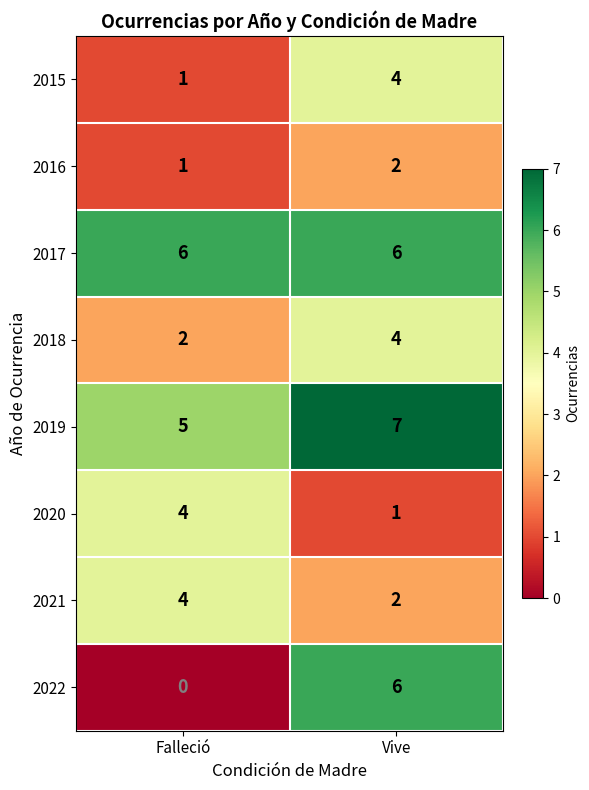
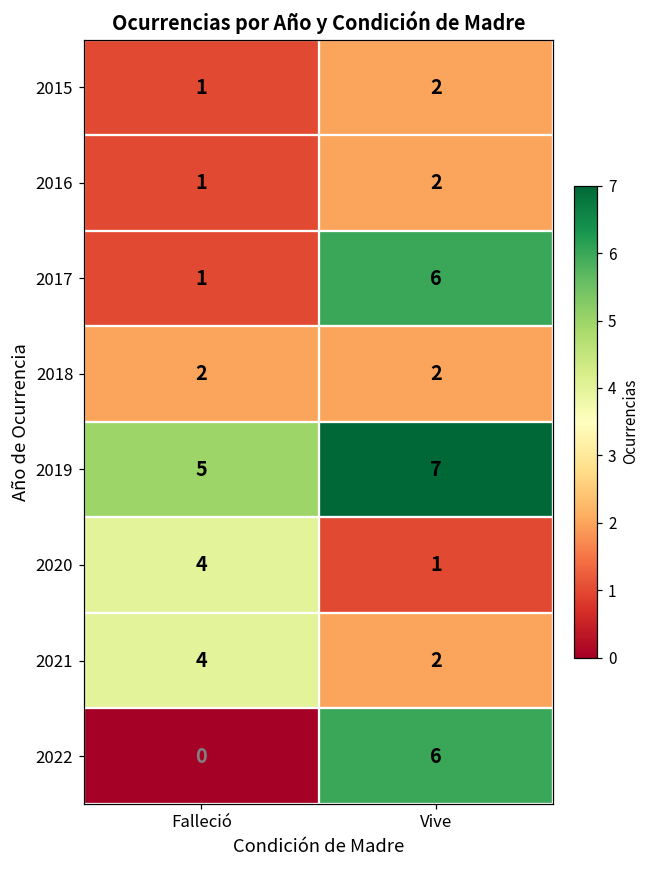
2015, Vive: 4 -> 2
2017, Falleció: 6 -> 1
2018, Vive: 4 -> 2
